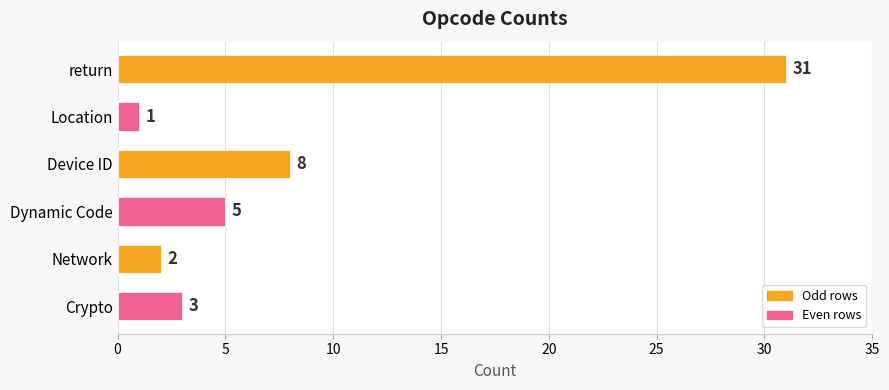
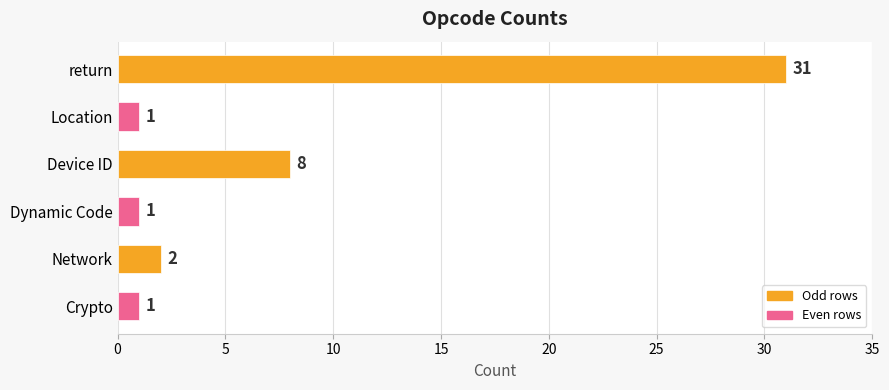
Dynamic Code: 5 -> 1
Crypto: 3 -> 1
